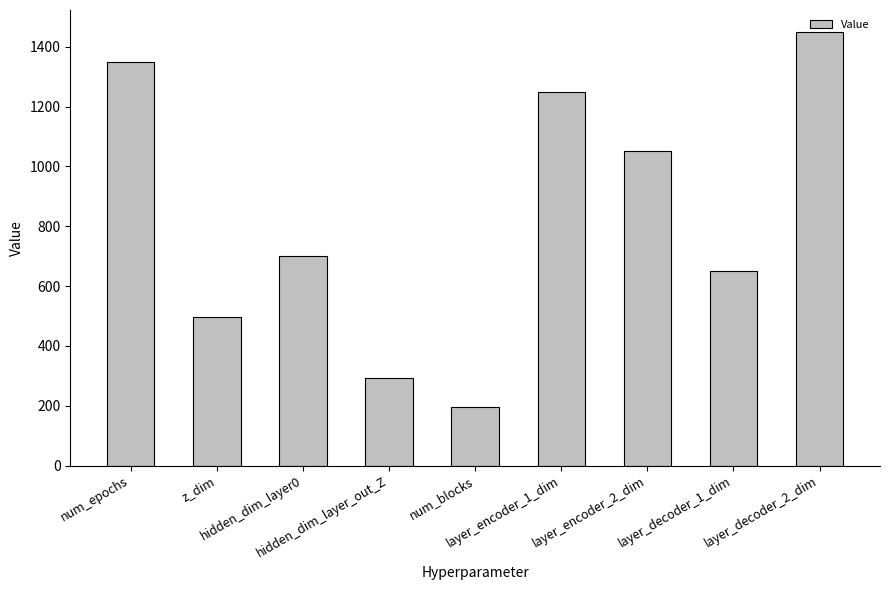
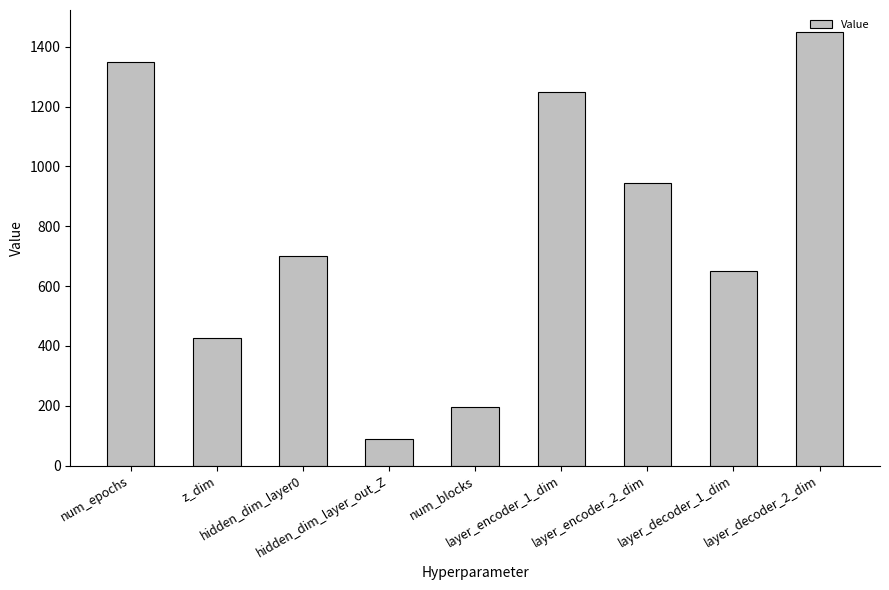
z_dim: 500 -> 430
hidden_dim_layer_out_Z: 290 -> 90
layer_encoder_2_dim: 1050 -> 940
